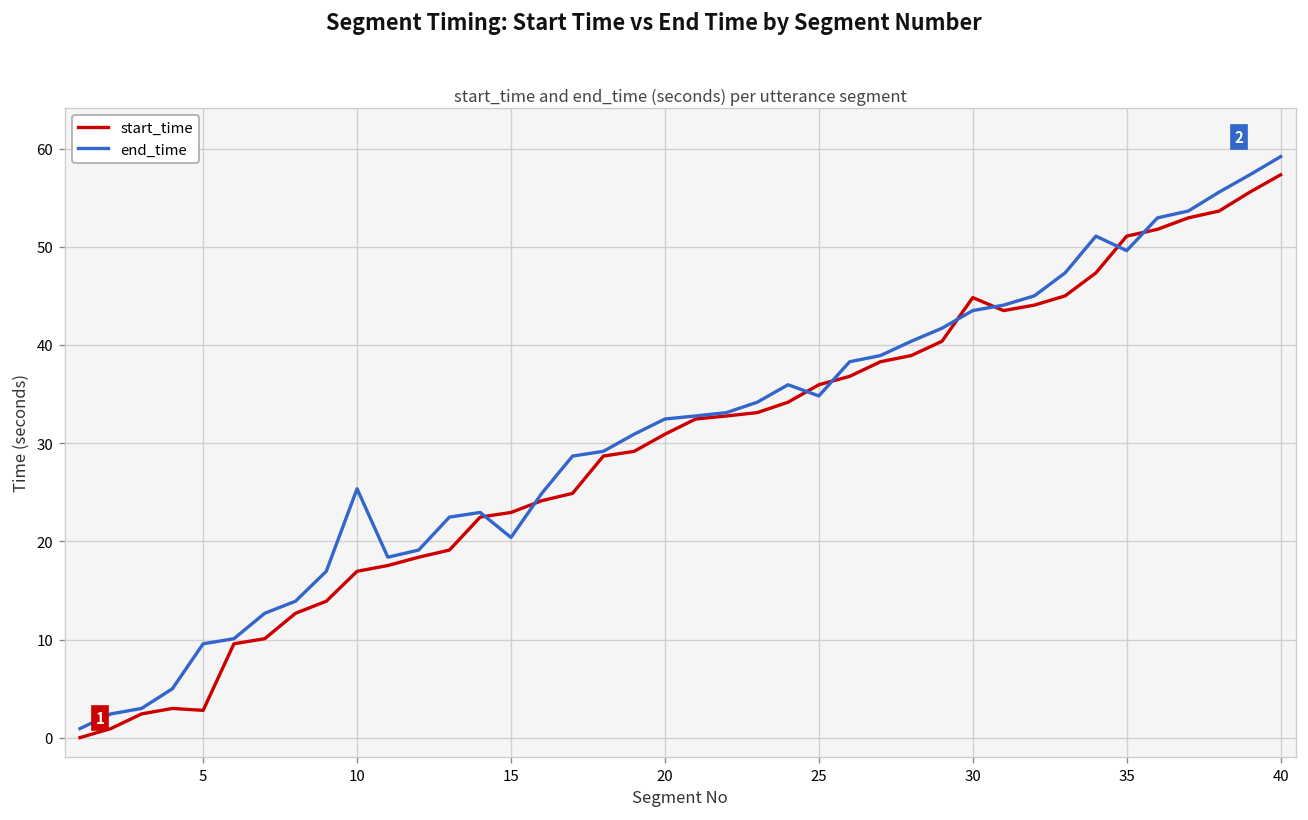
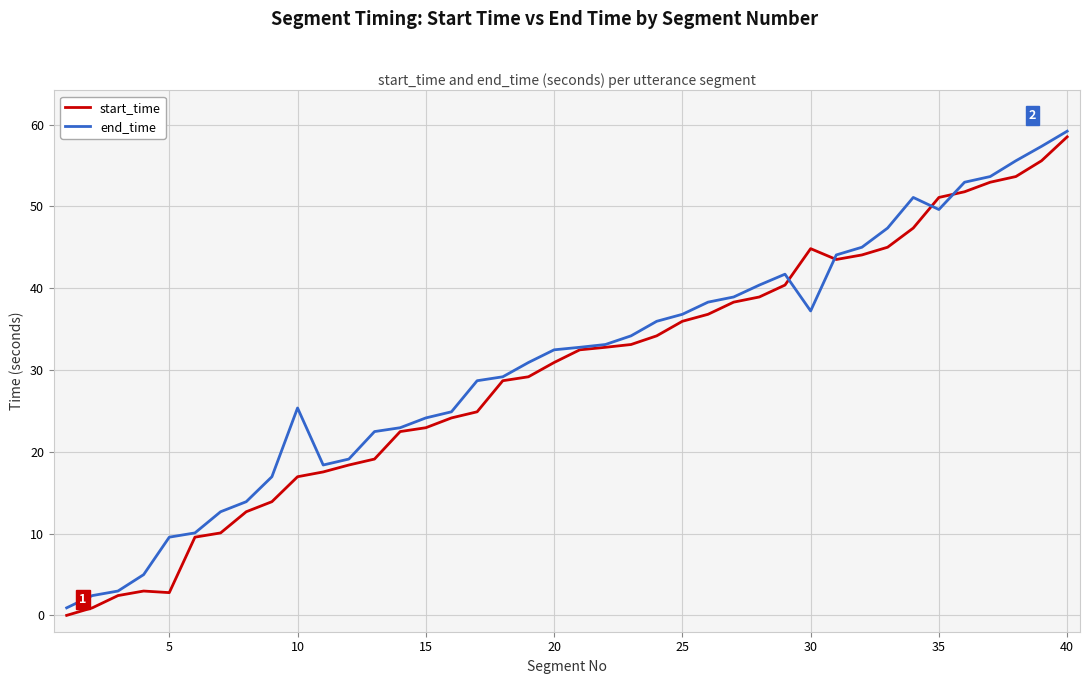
end_time, 15: 20 -> 24
end_time, 25: 35 -> 37
end_time, 30: 44 -> 37
start_time, 40: 57 -> 59
